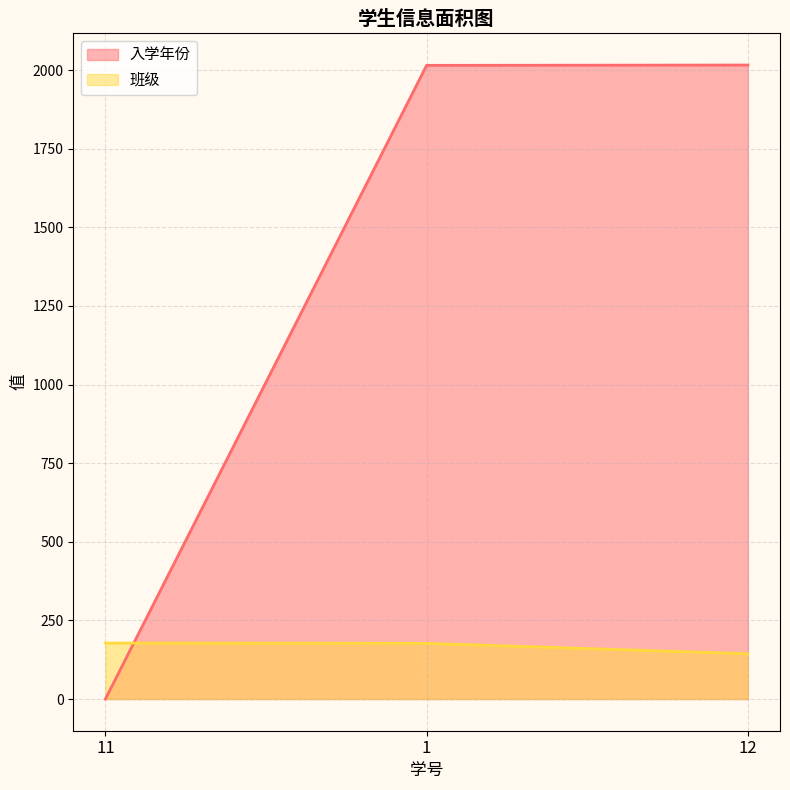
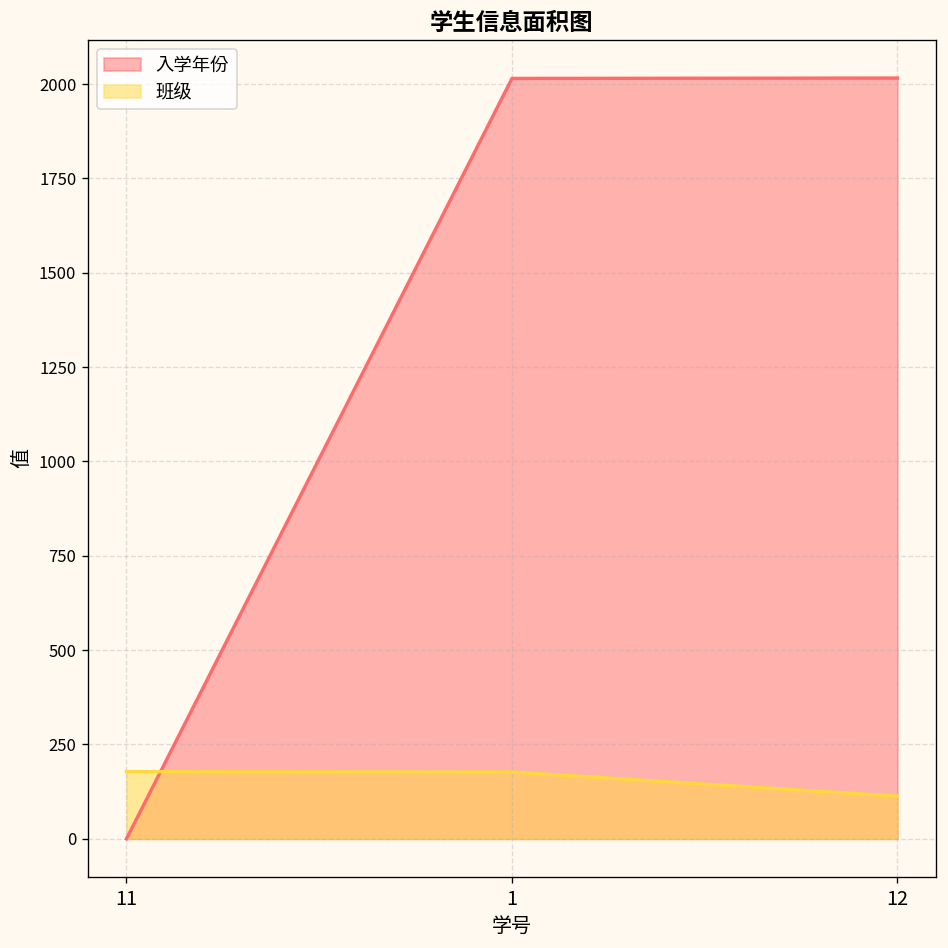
班级, 12: 140 -> 110
